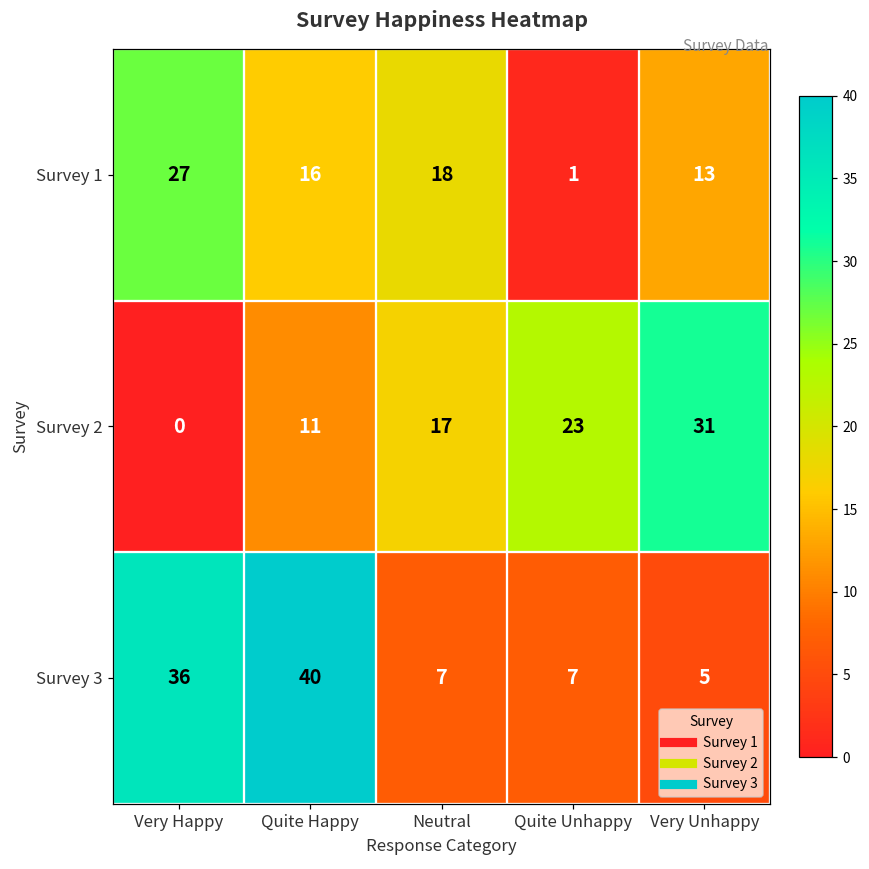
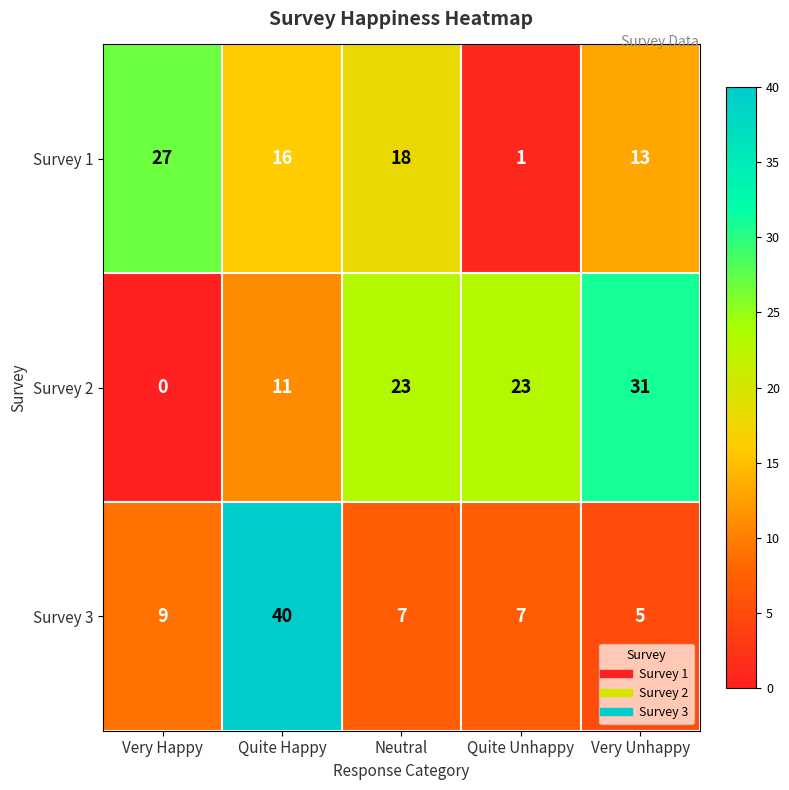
Survey 2, Neutral: 17 -> 23
Survey 3, Very Happy: 36 -> 9
